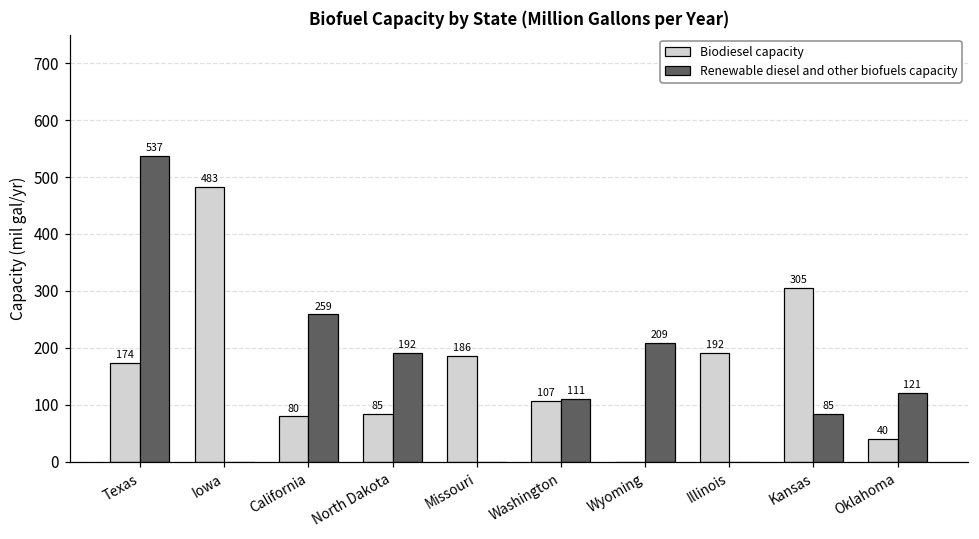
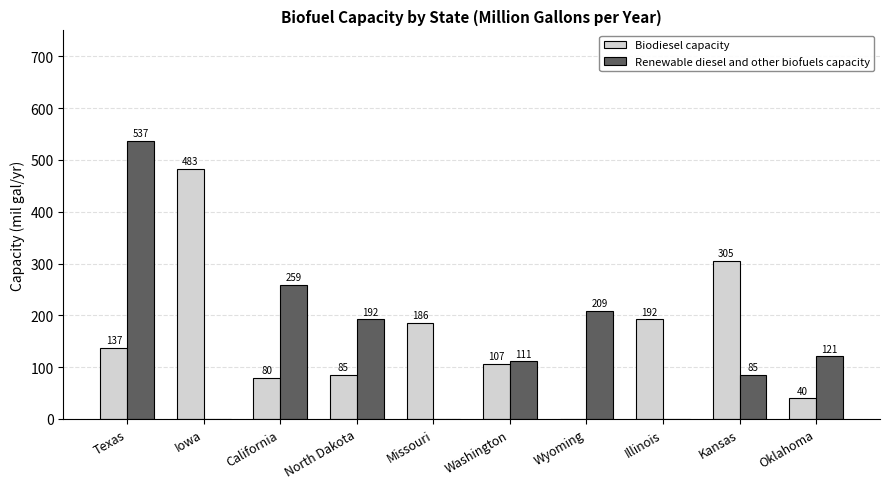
Biodiesel capacity, Texas: 174 -> 137
